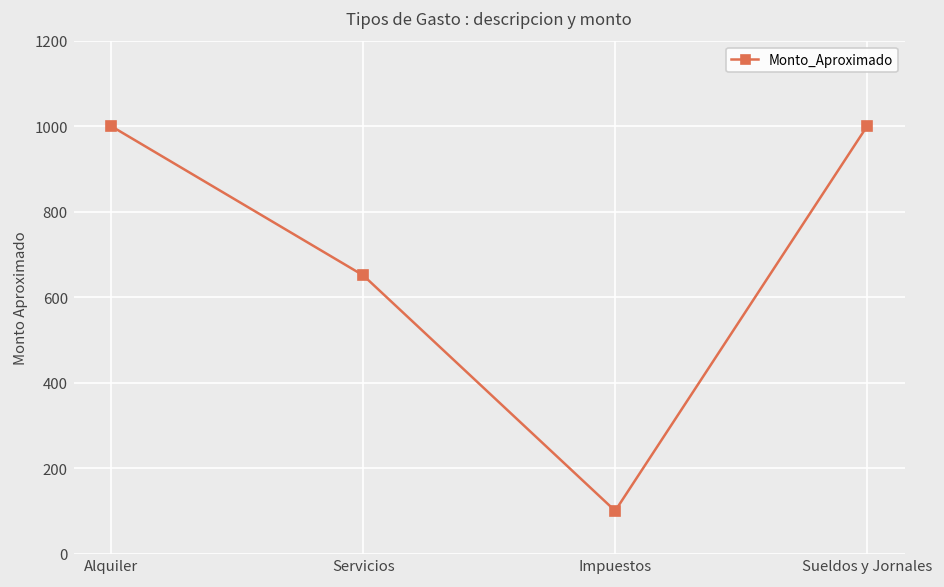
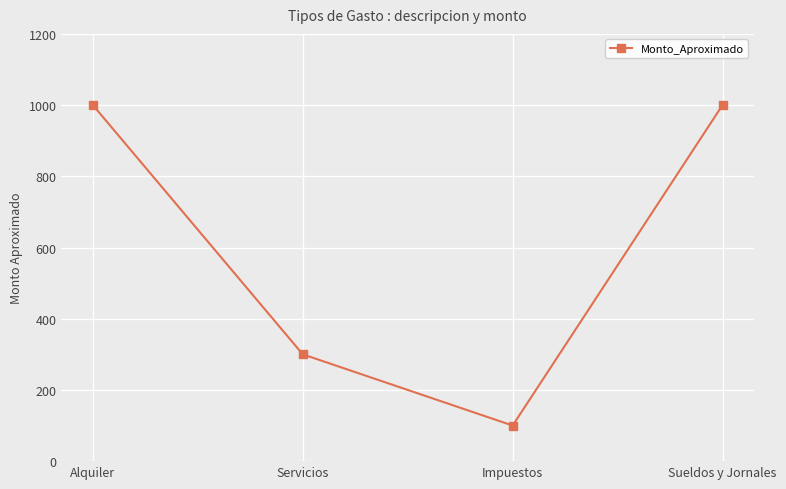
Servicios: 650 -> 300
